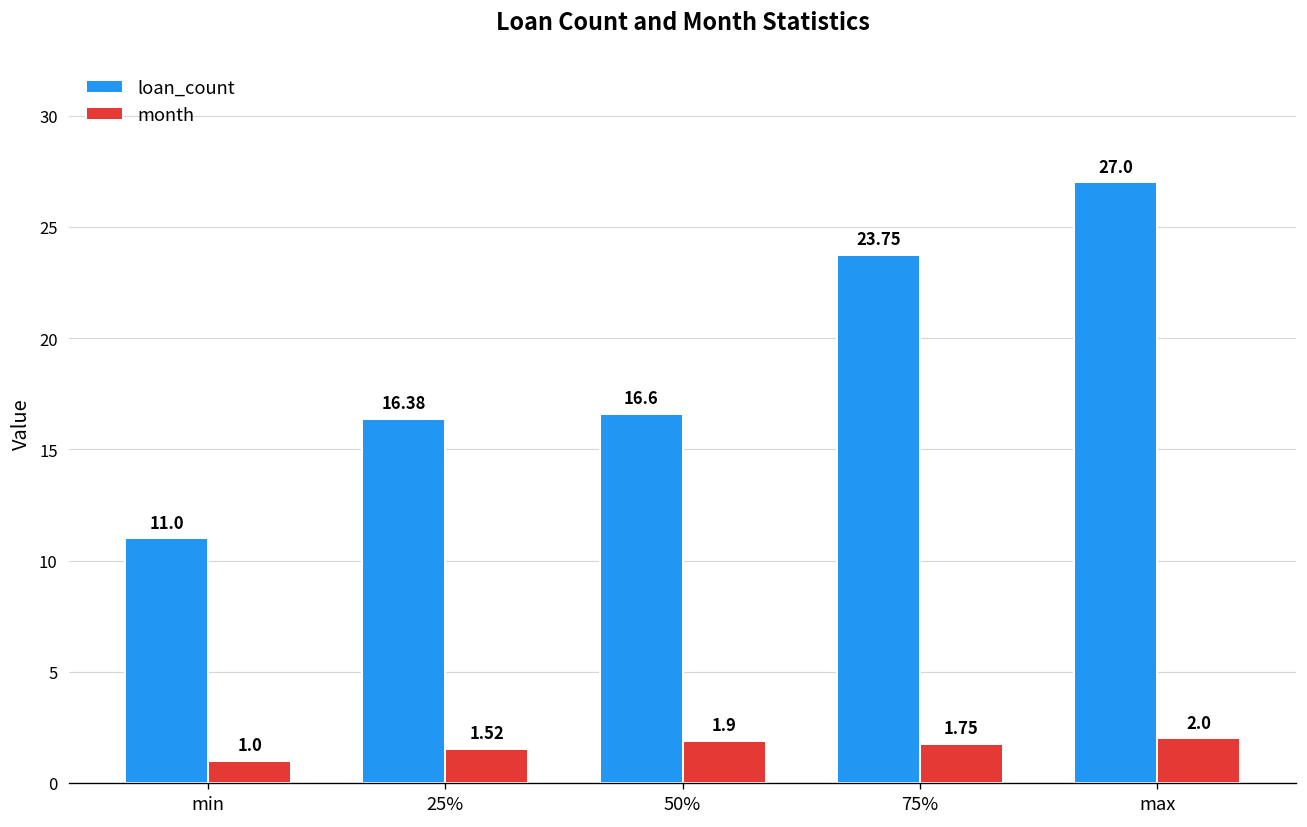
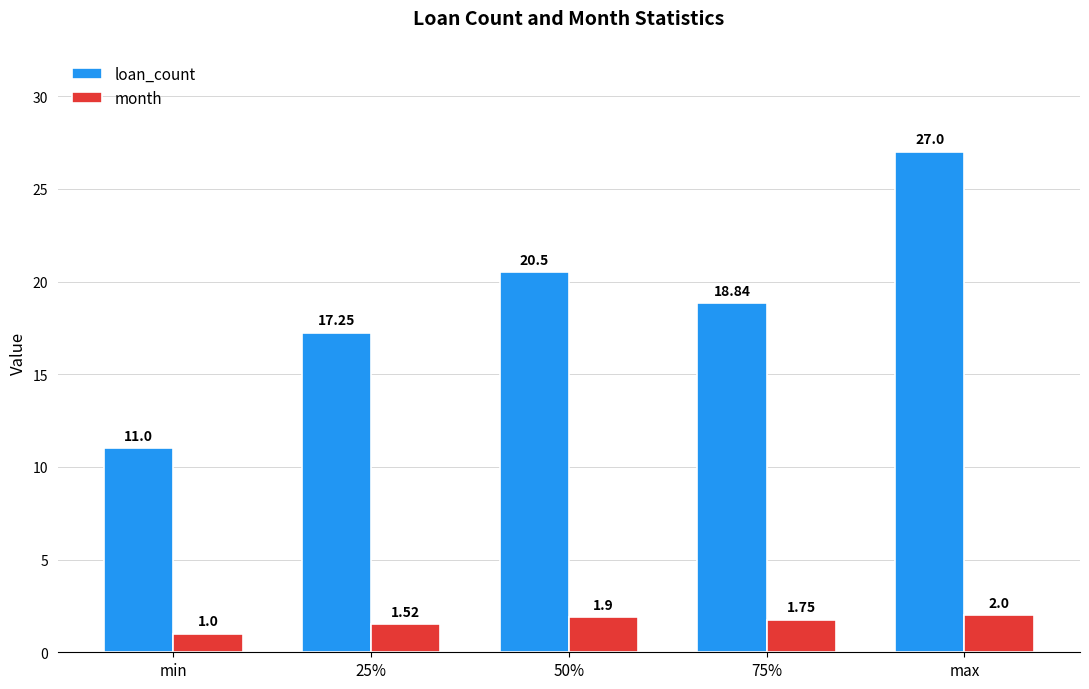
loan_count, 25%: 16.38 -> 17.25
loan_count, 50%: 16.6 -> 20.5
loan_count, 75%: 23.75 -> 18.84
